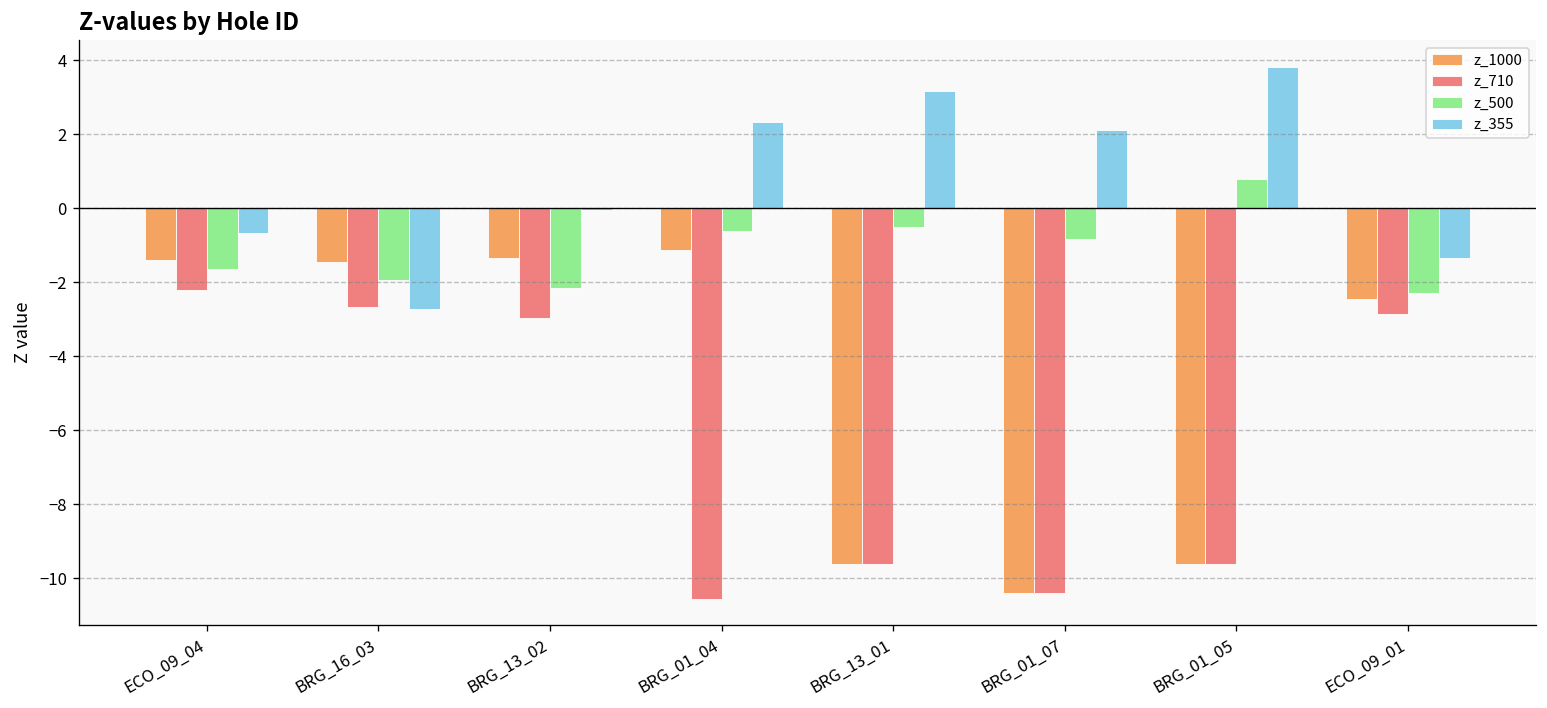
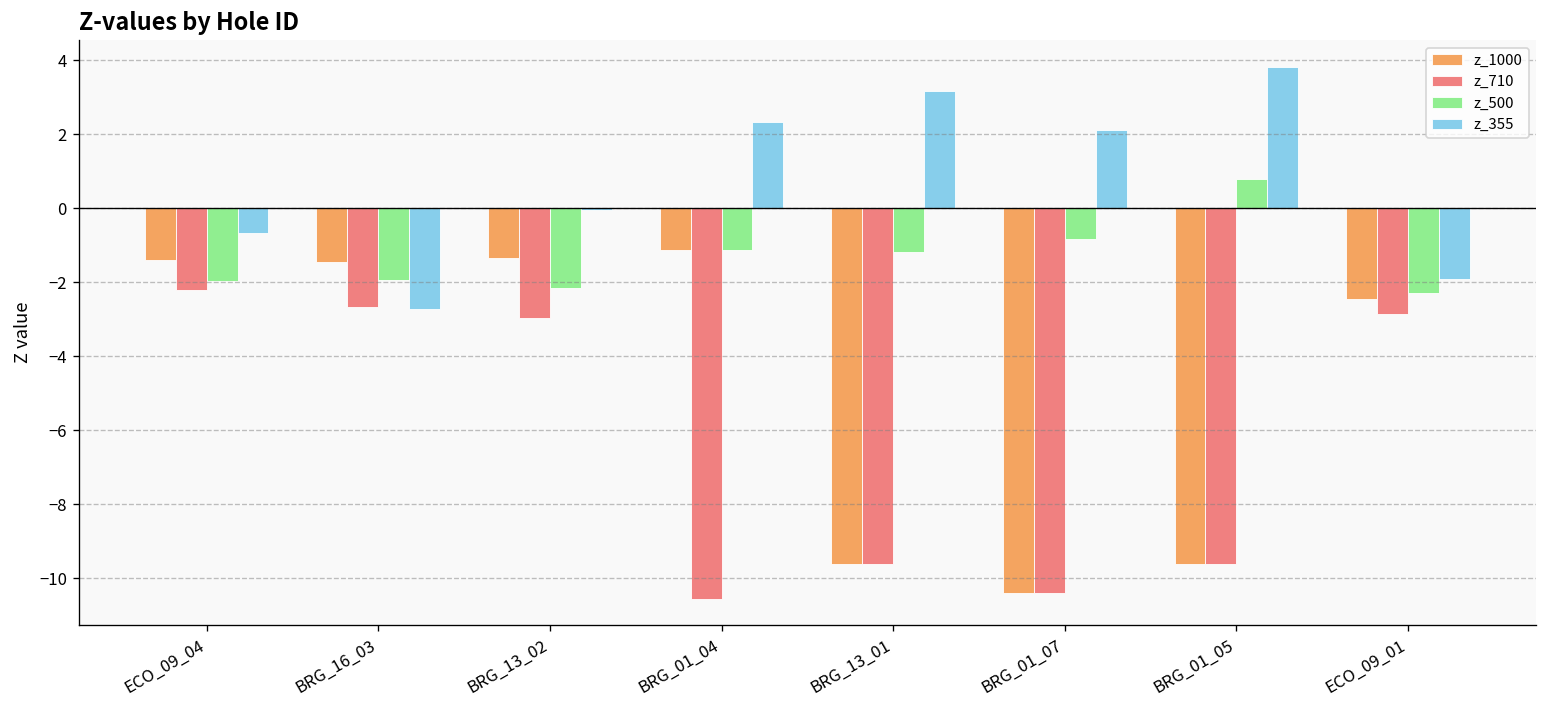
z_500, ECO_09_04: -1.6 -> -2.0
z_500, BRG_01_04: -0.6 -> -1.1
z_500, BRG_13_01: -0.5 -> -1.2
z_355, ECO_09_01: -1.4 -> -1.9
